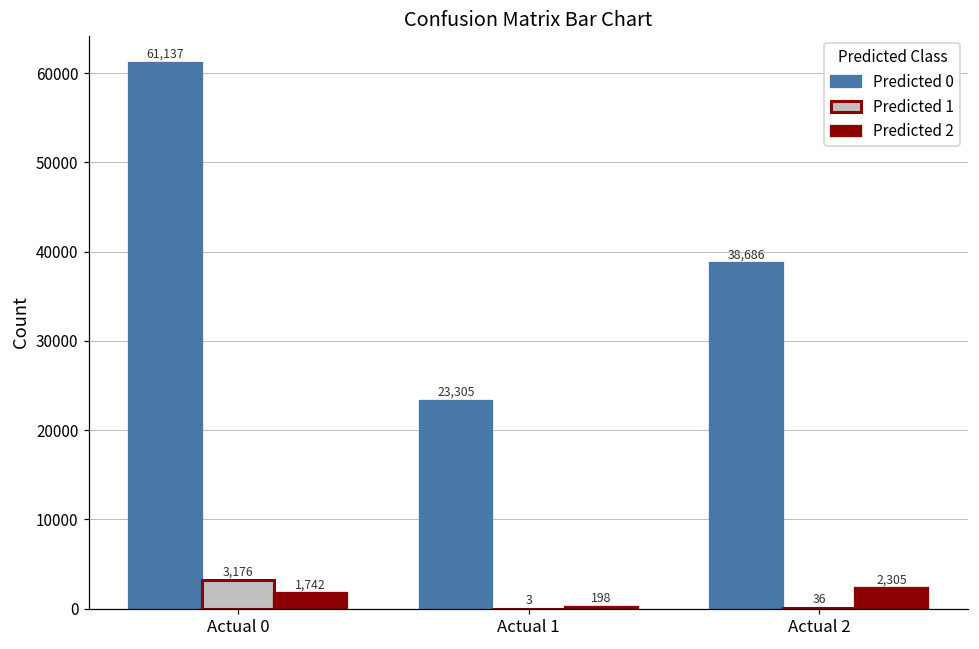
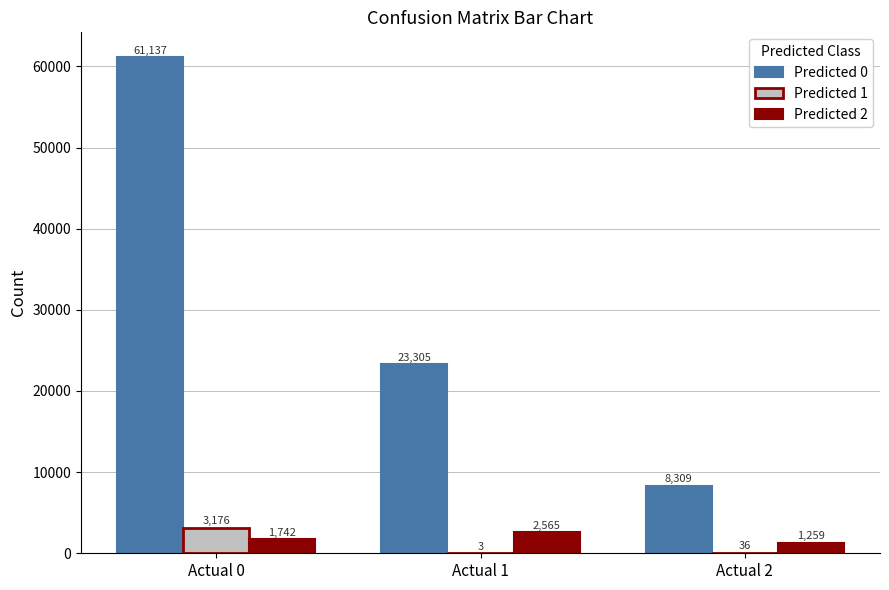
Predicted 2, Actual 1: 198 -> 2,565
Predicted 0, Actual 2: 38,686 -> 8,309
Predicted 2, Actual 2: 2,305 -> 1,259
